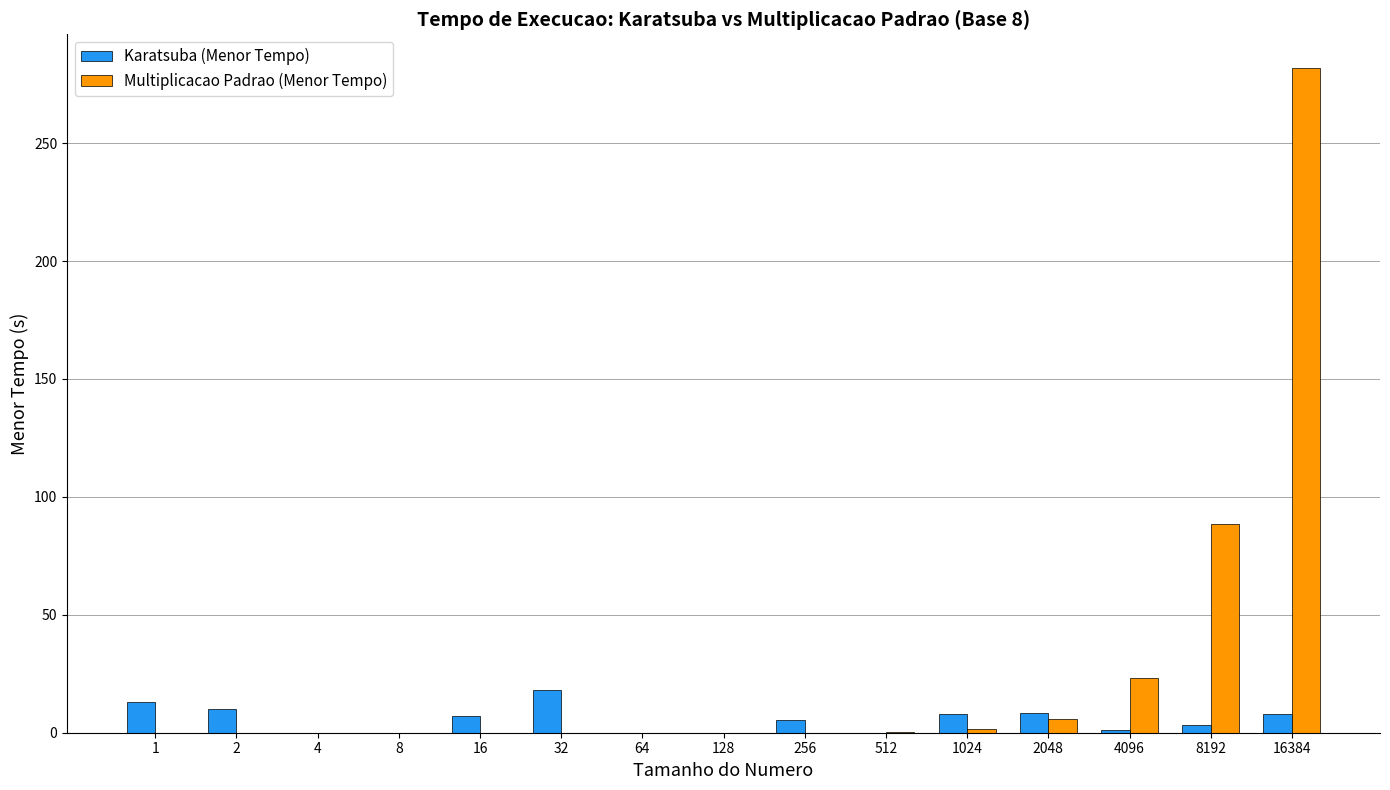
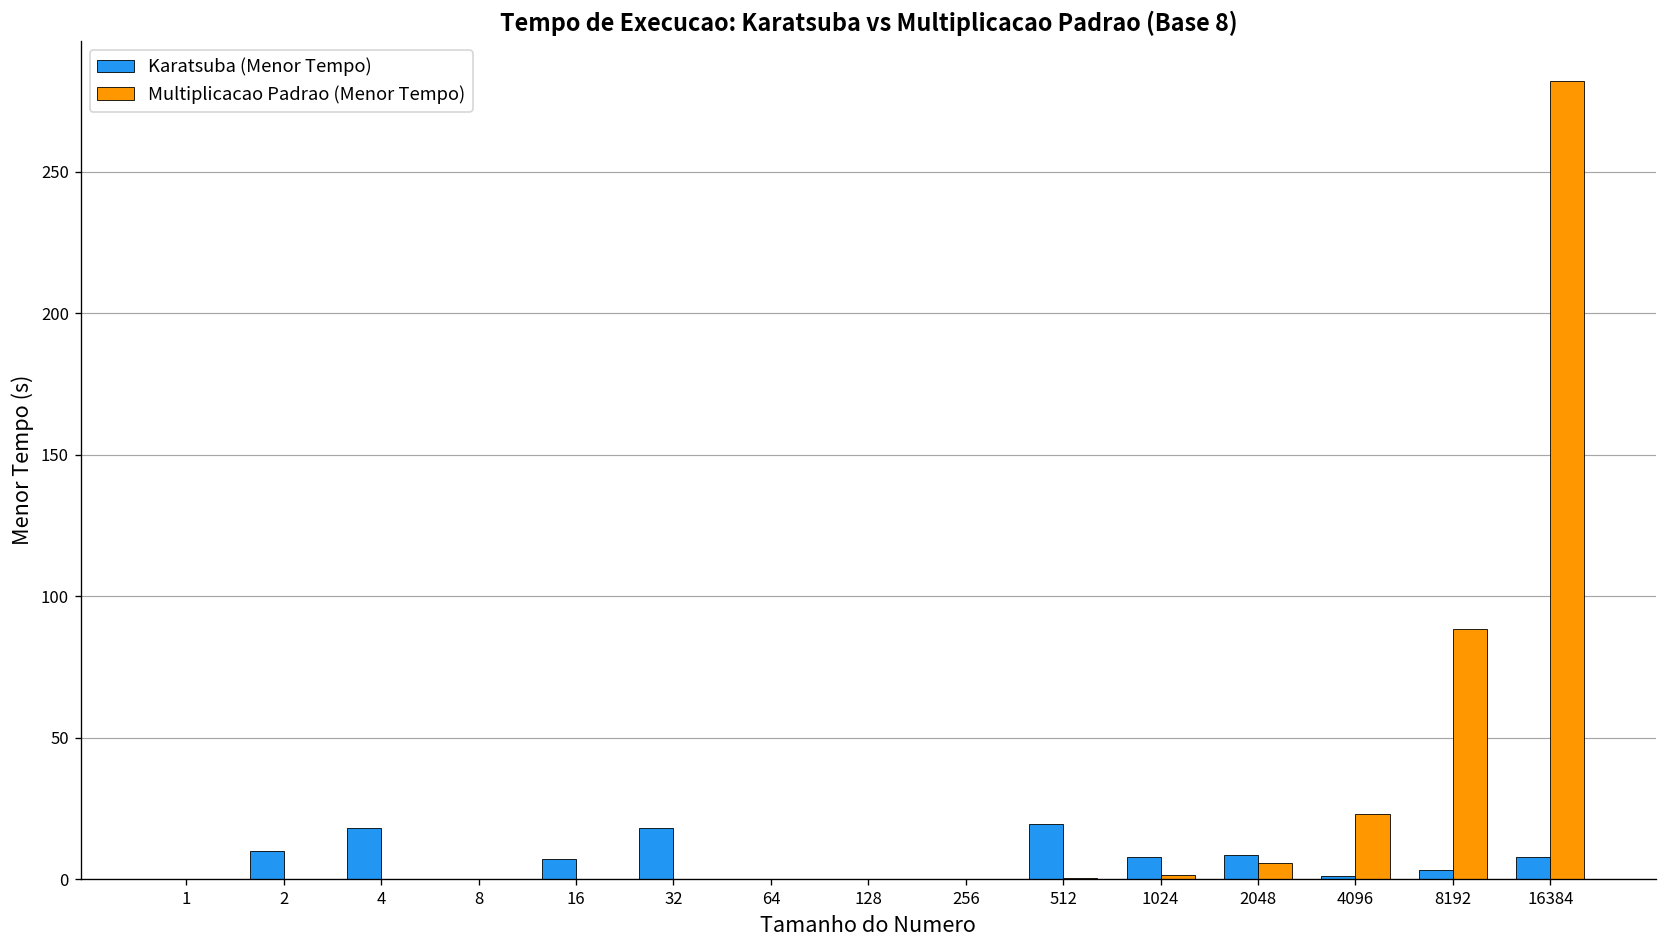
Karatsuba (Menor Tempo), 1: 13 -> 0
Karatsuba (Menor Tempo), 4: 0 -> 18
Karatsuba (Menor Tempo), 256: 5 -> 0
Karatsuba (Menor Tempo), 512: 0 -> 19
